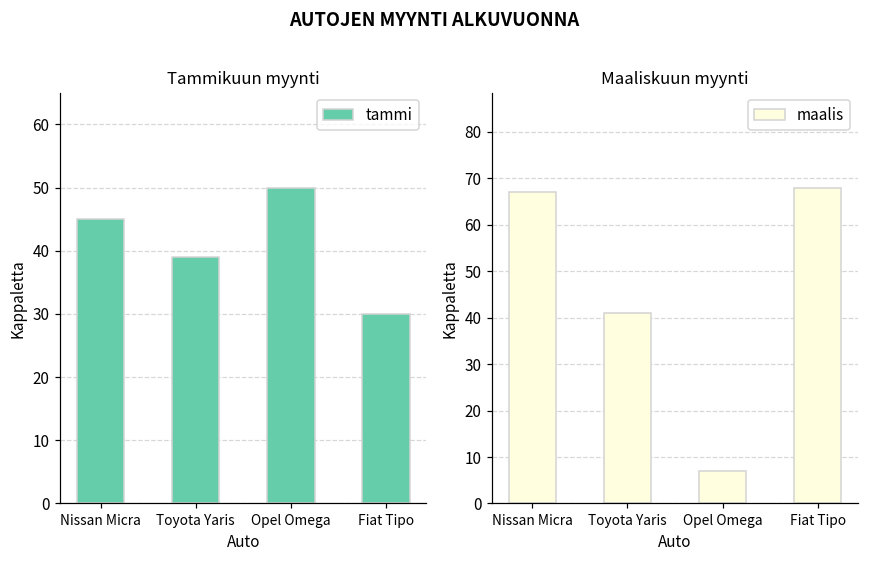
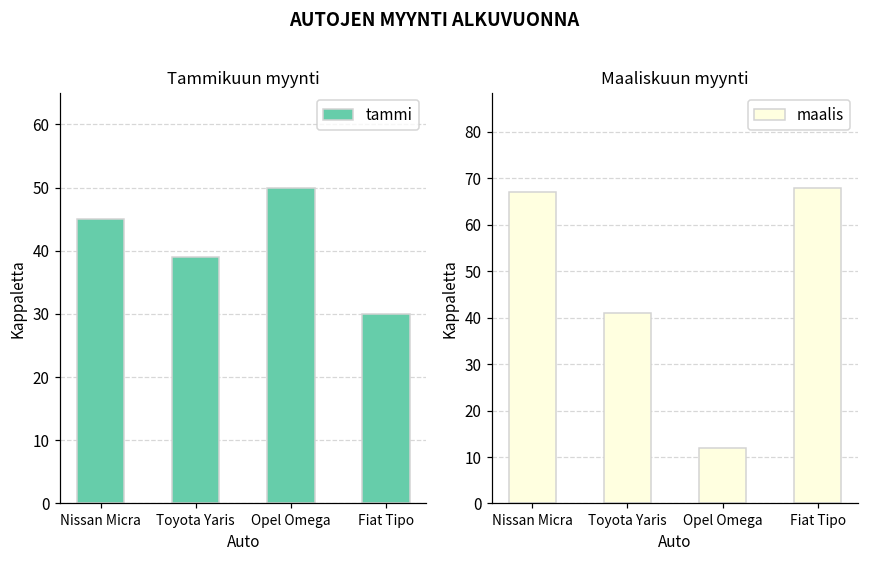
Maaliskuun myynti, Opel Omega: 7 -> 12
